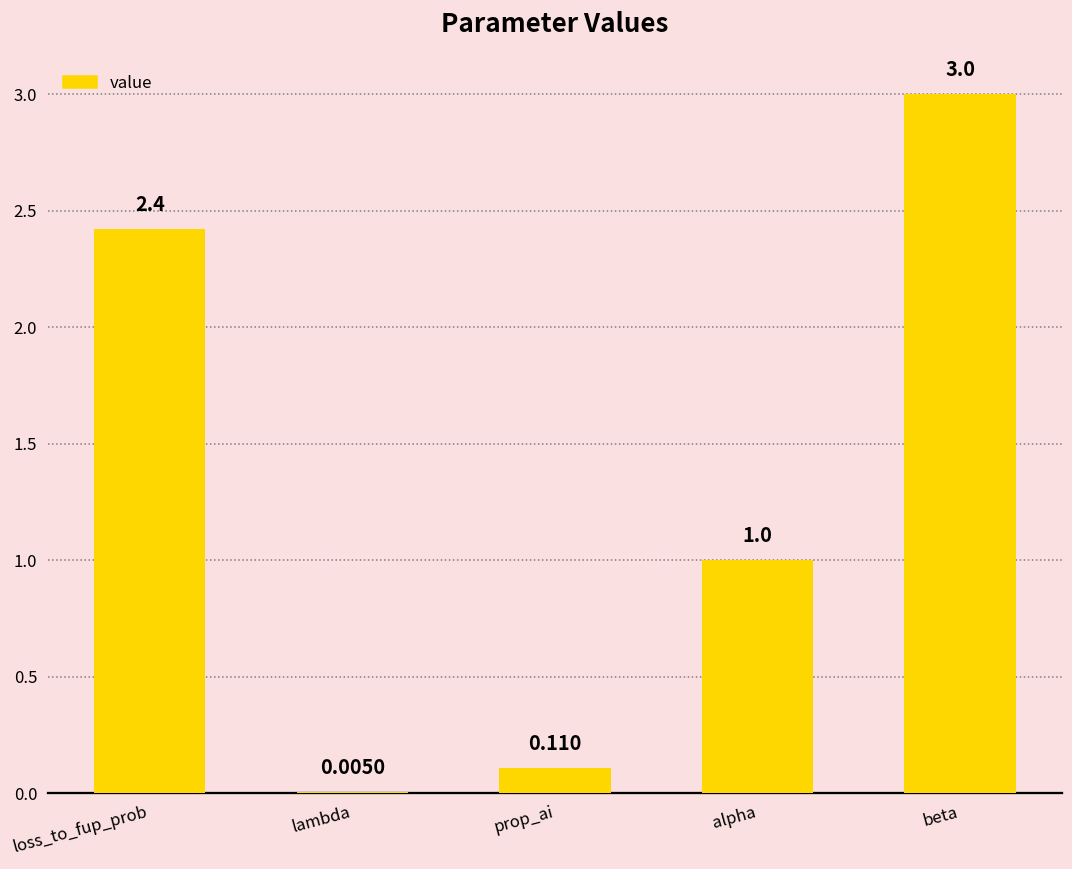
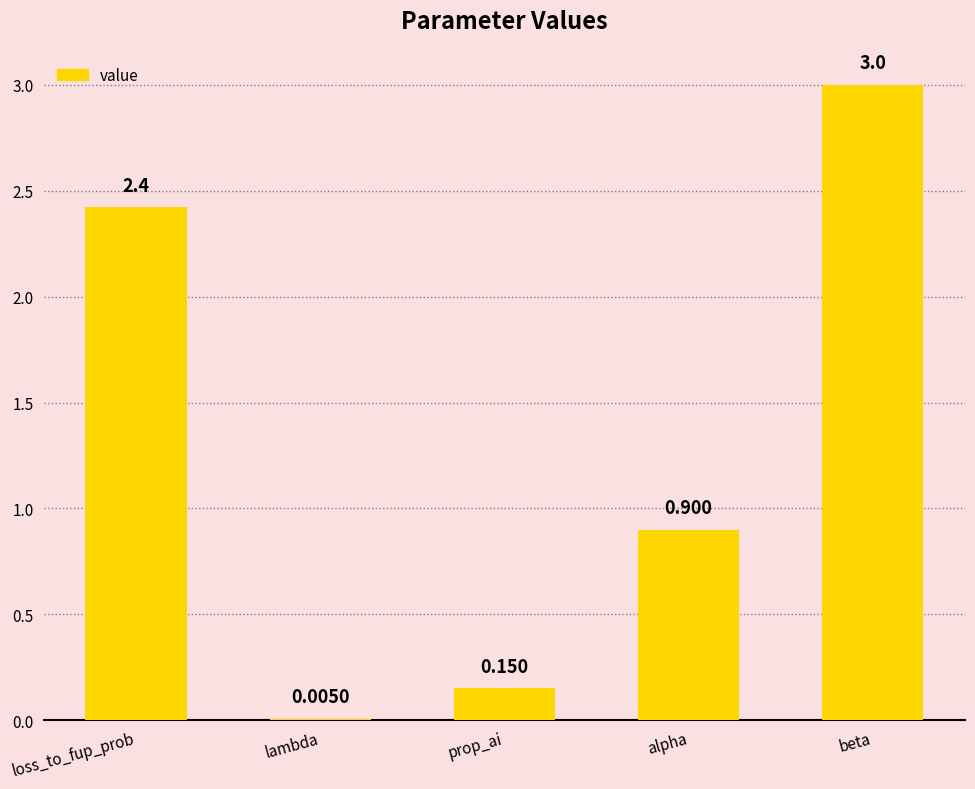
prop_ai: 0.110 -> 0.150
alpha: 1.0 -> 0.900
